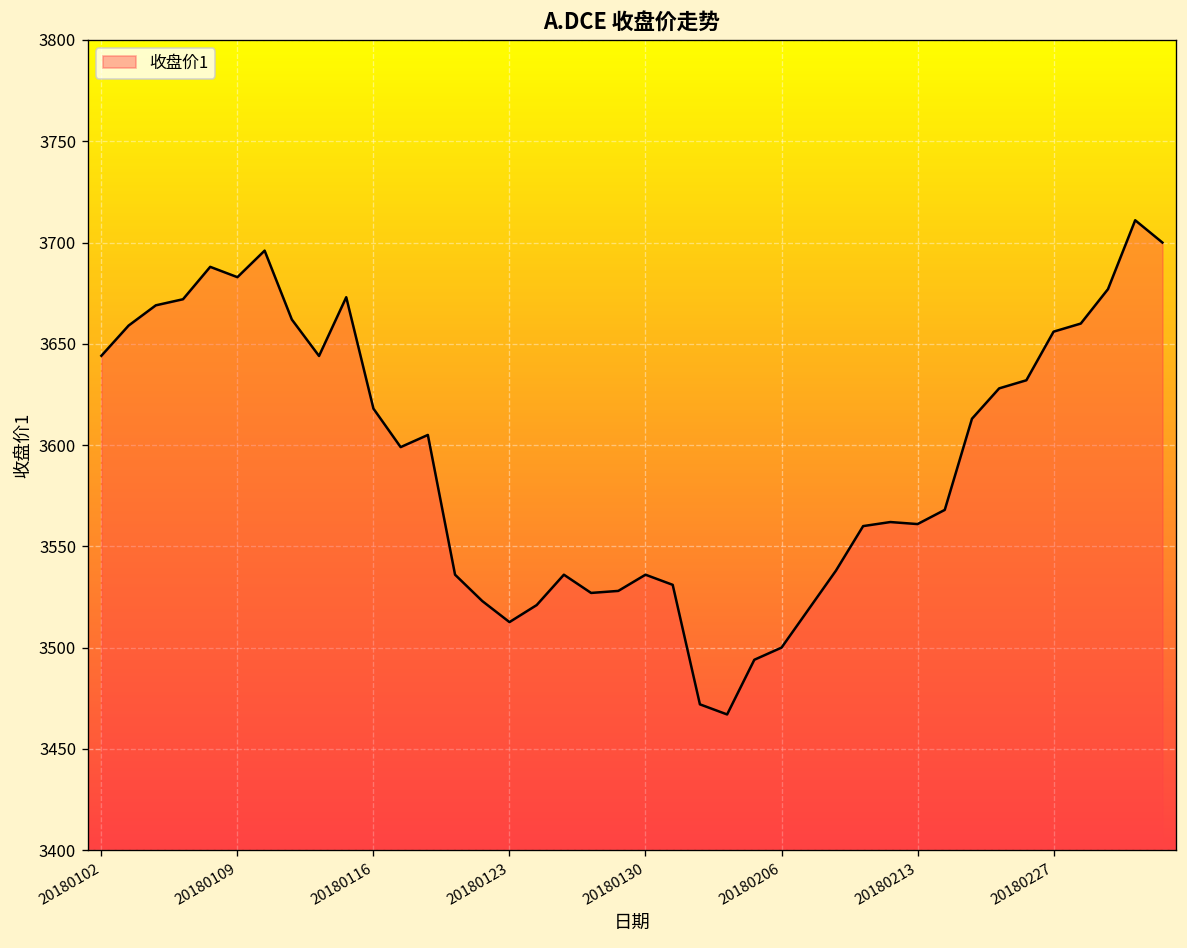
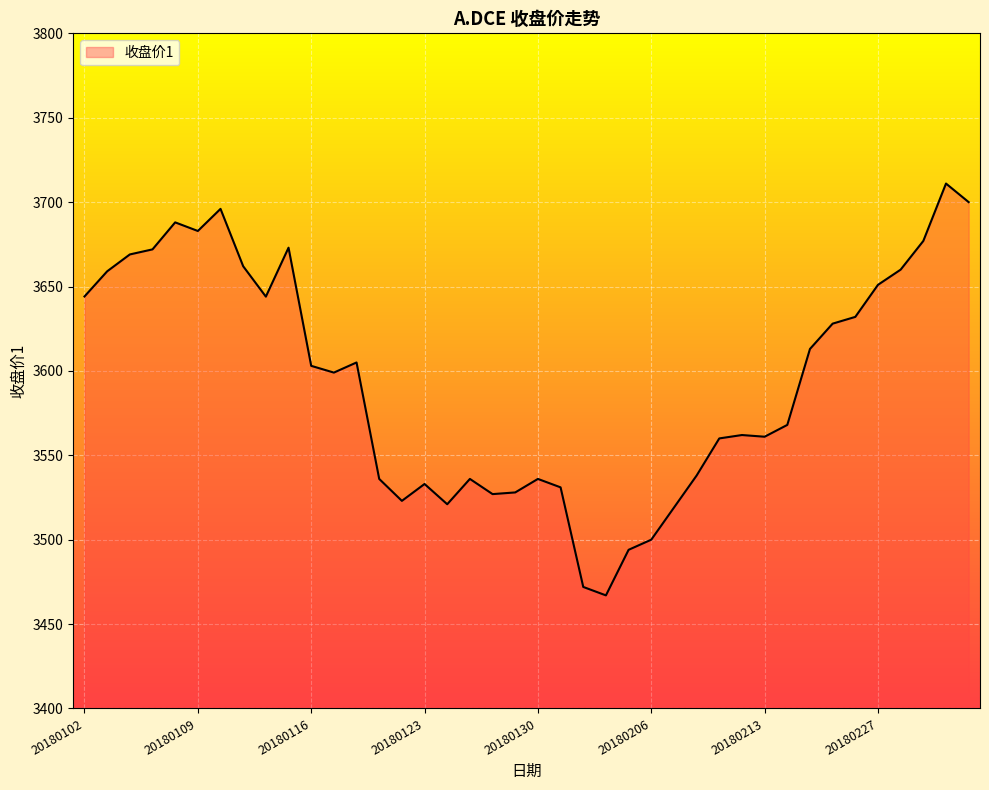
20180116: 3618 -> 3603
20180123: 3513 -> 3533
20180227: 3656 -> 3651
